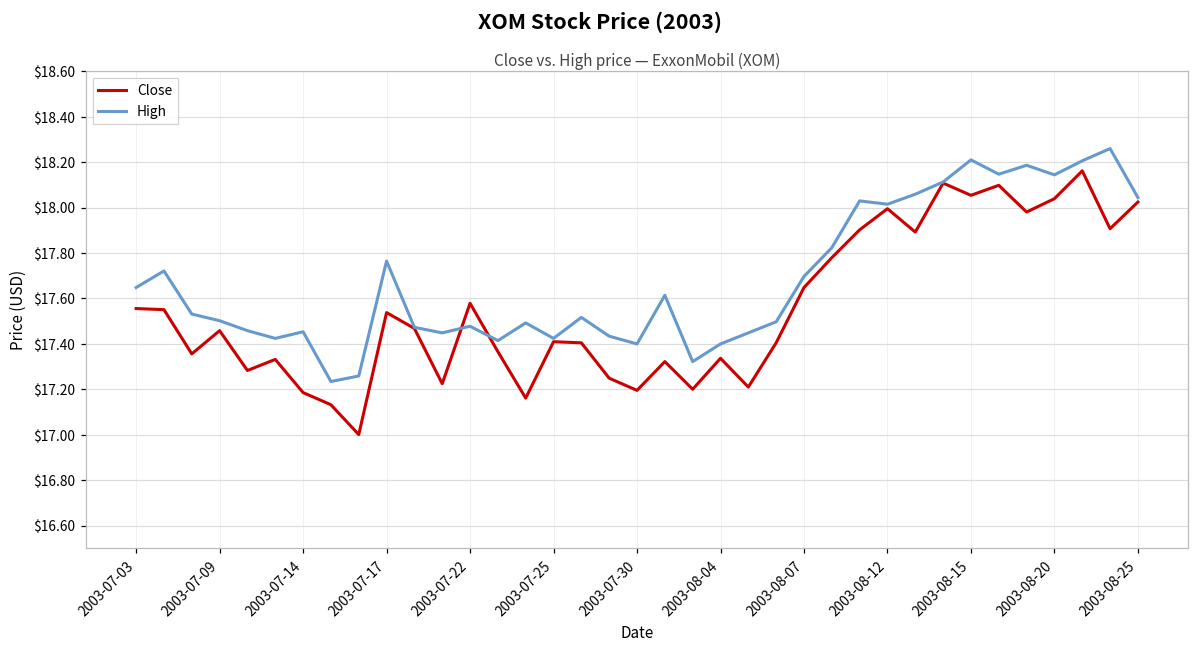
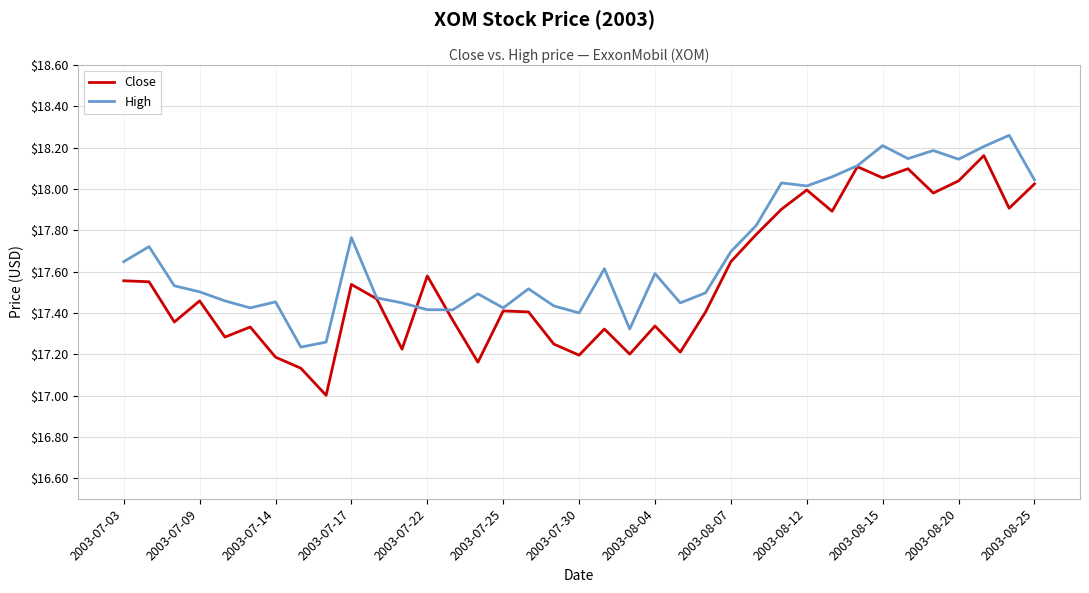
High, 2003-07-22: $17.48 -> $17.42
High, 2003-08-04: $17.40 -> $17.59
